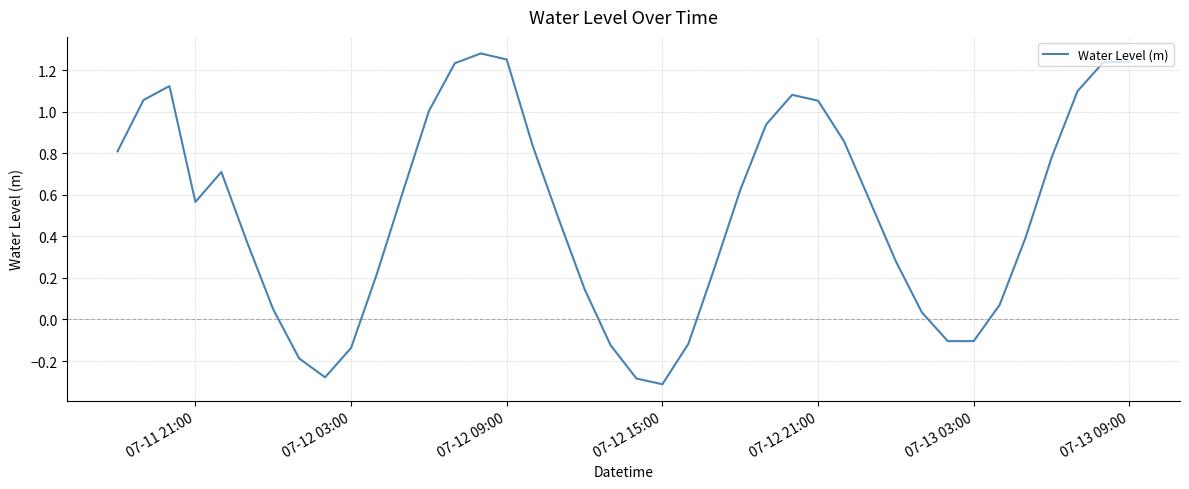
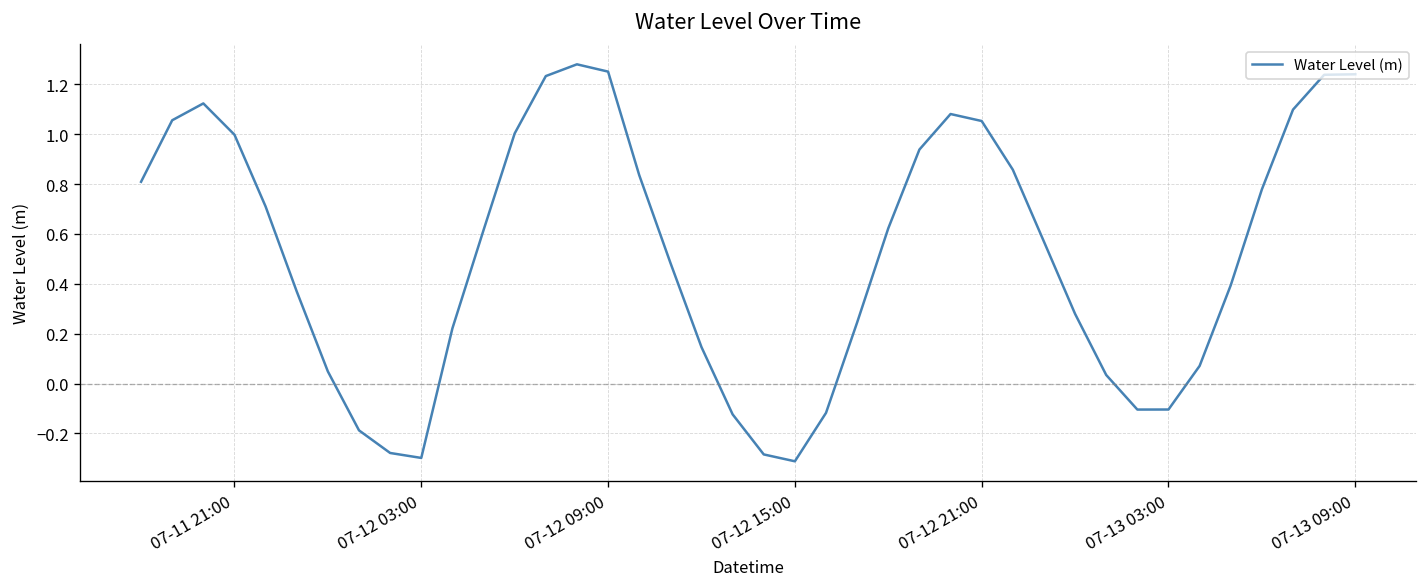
07-11 21:00: 0.57 -> 1.00
07-12 03:00: -0.14 -> -0.30
